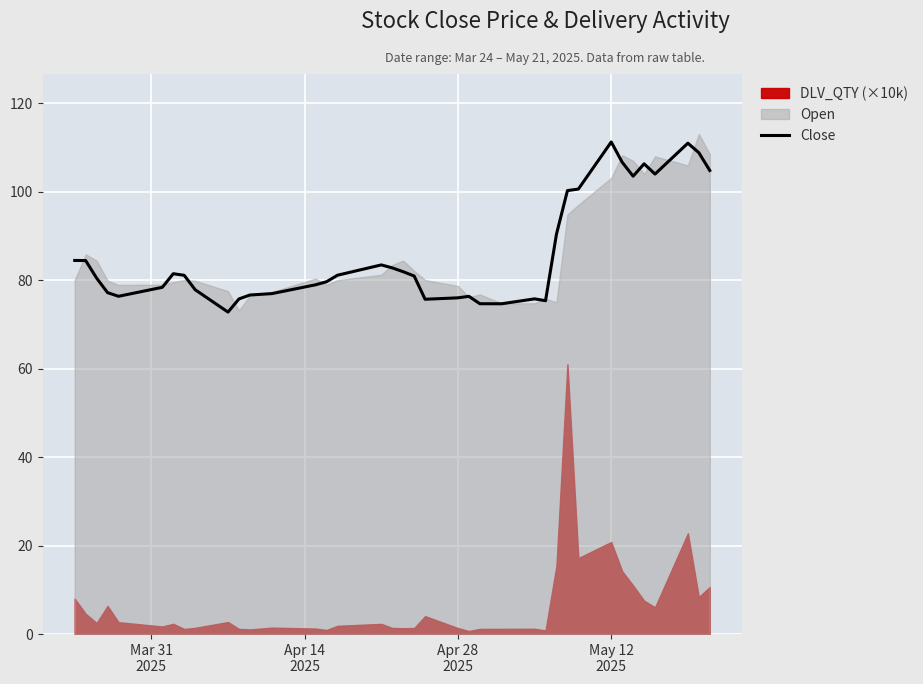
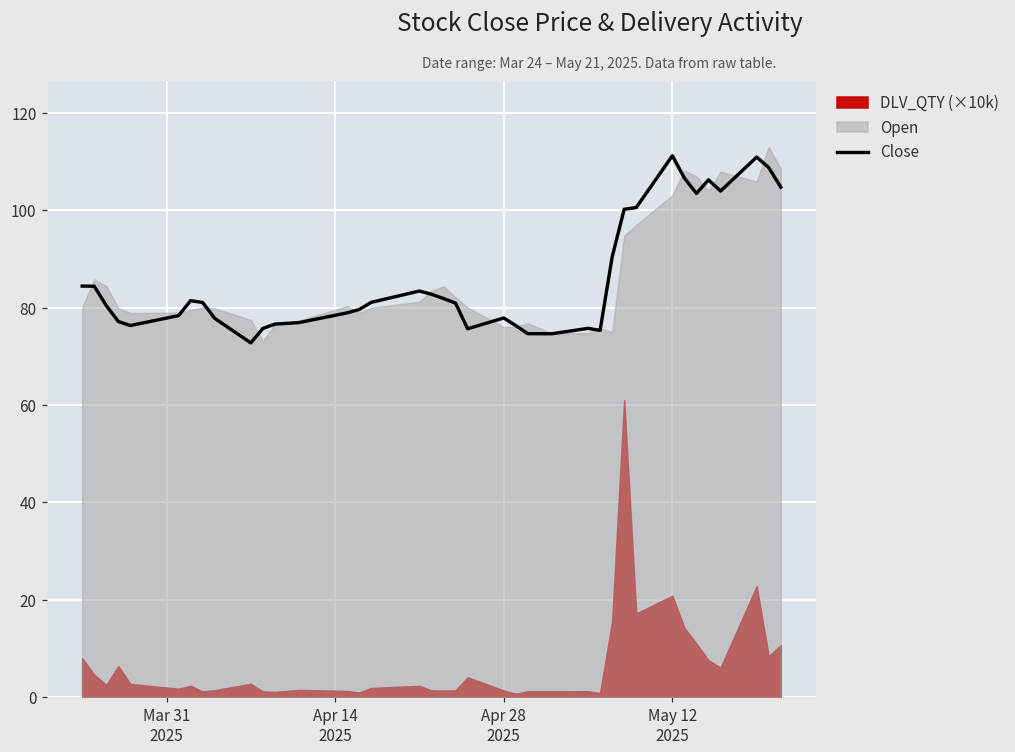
Close, Apr 28 2025: 76 -> 78
Open, Apr 28 2025: 79 -> 76
